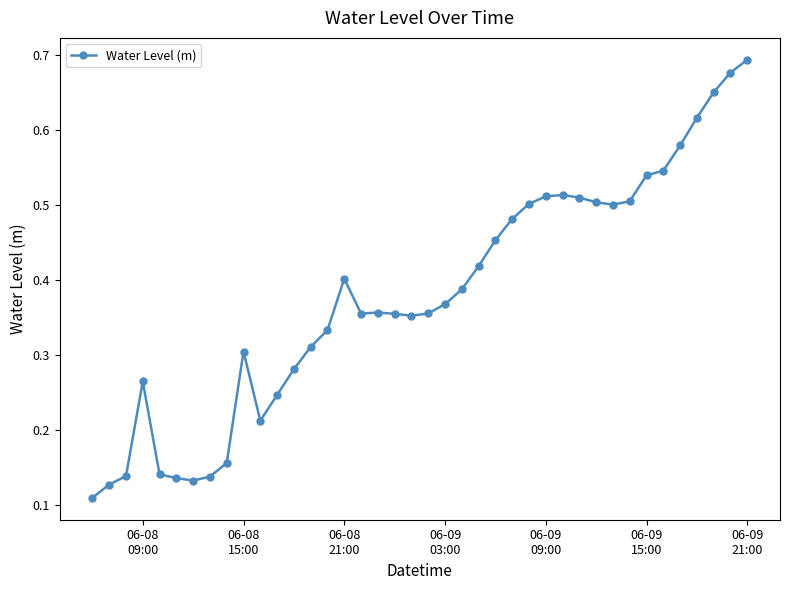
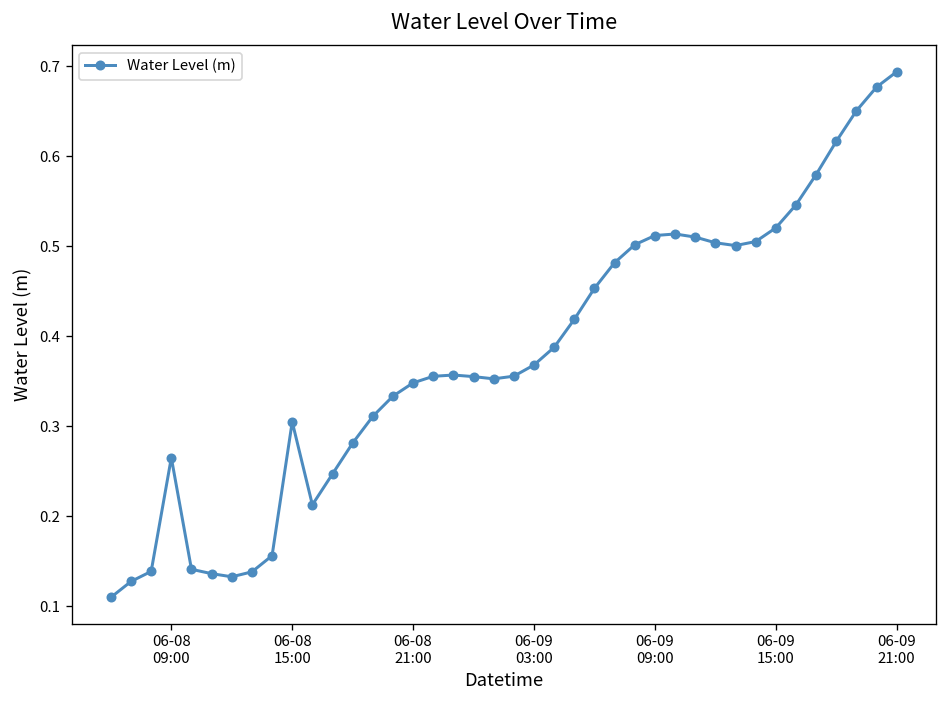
06-08 21:00: 0.40 -> 0.35
06-09 15:00: 0.54 -> 0.52
